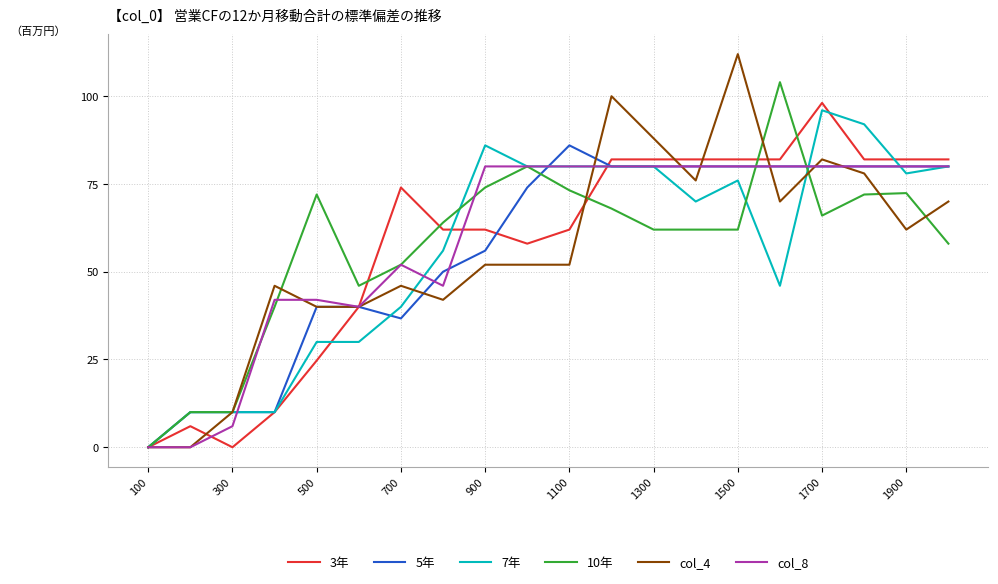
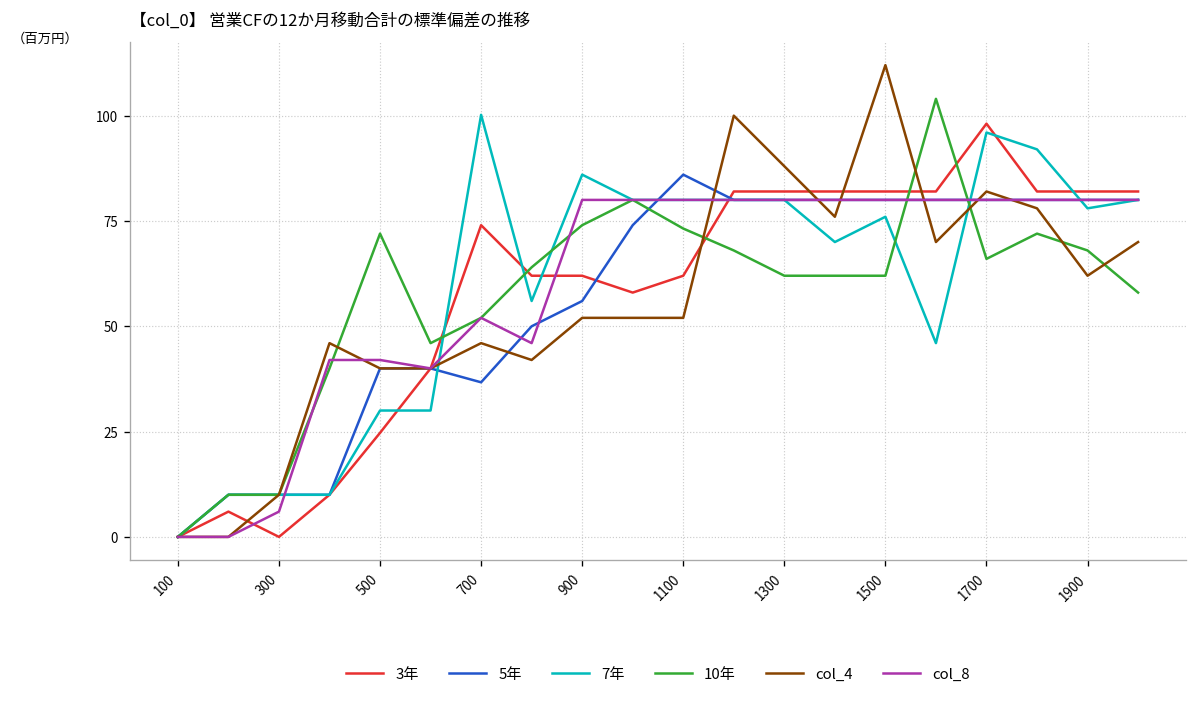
7年, 700: 40 -> 100
10年, 1900: 72 -> 68
